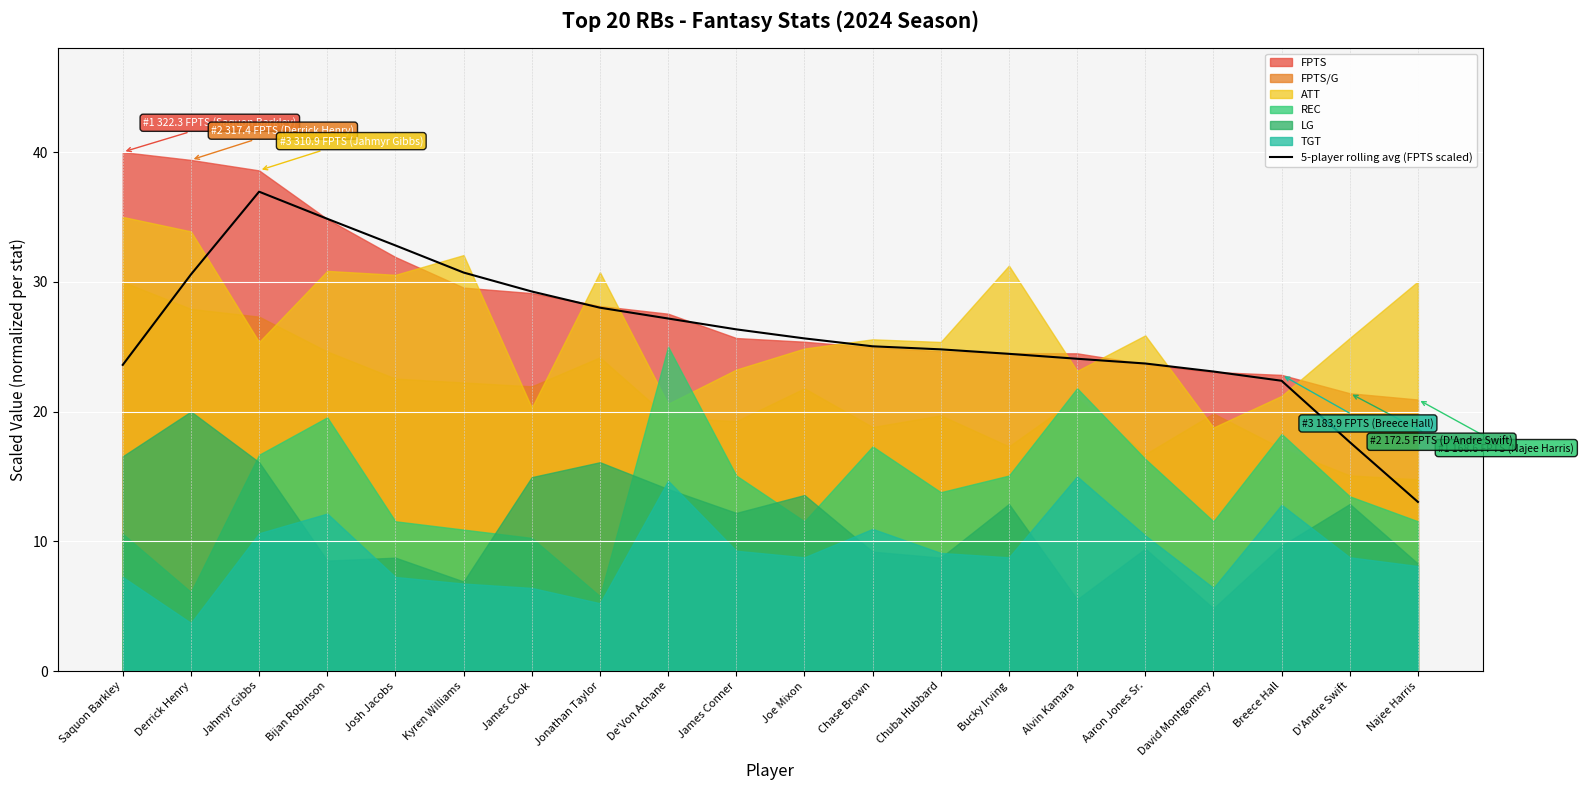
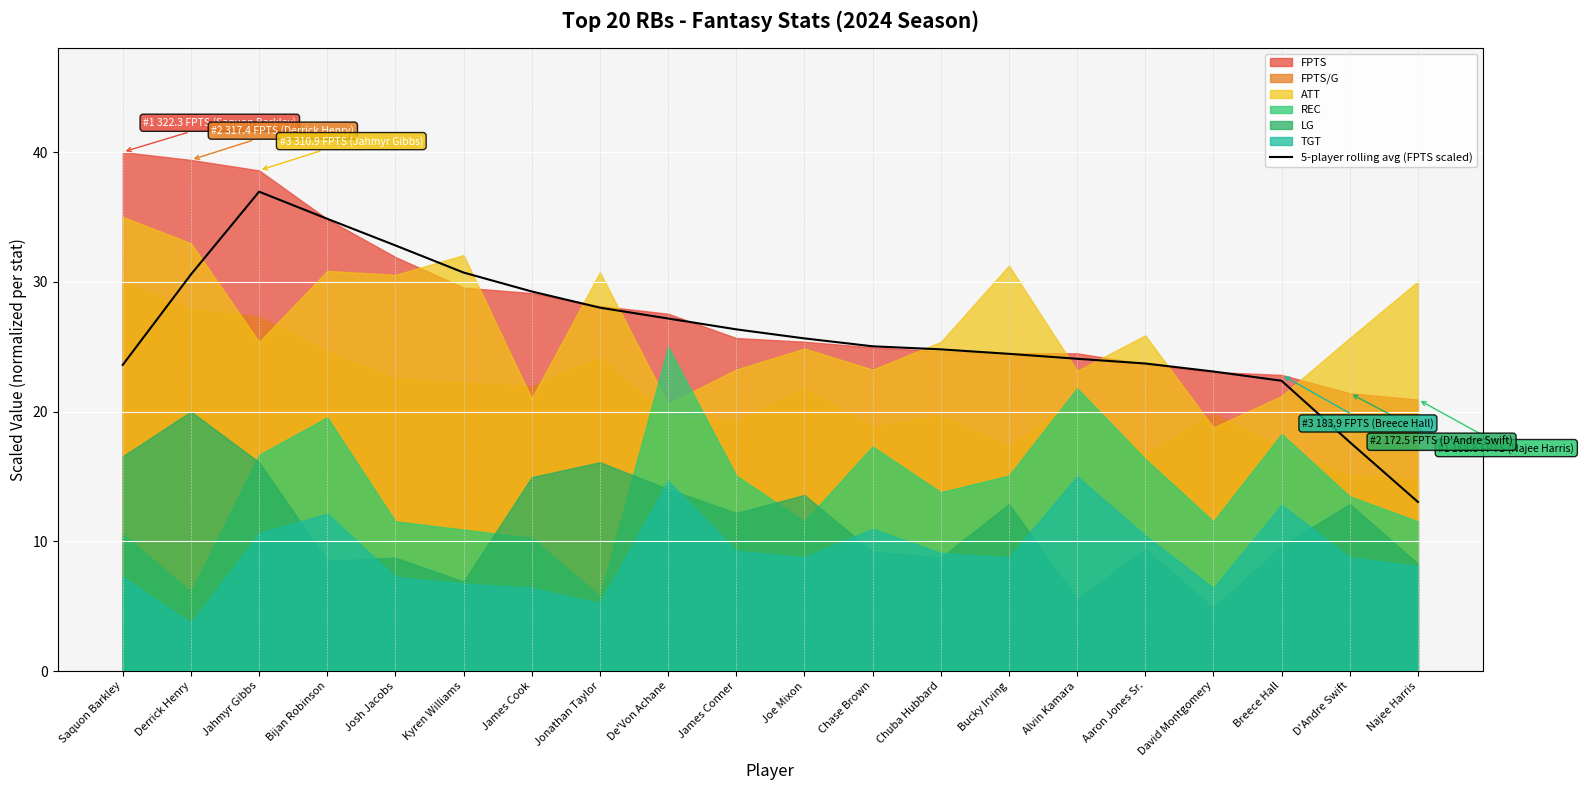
ATT, Derrick Henry: 33.9 -> 33.0
ATT, James Cook: 20.3 -> 21.0
ATT, Chase Brown: 25.6 -> 23.2
